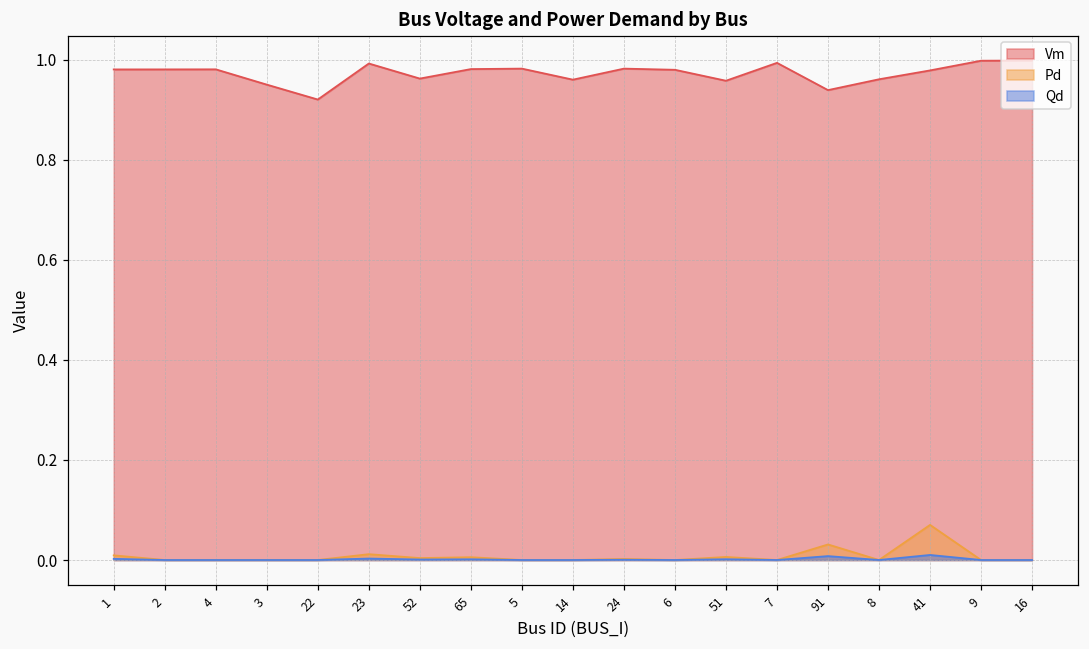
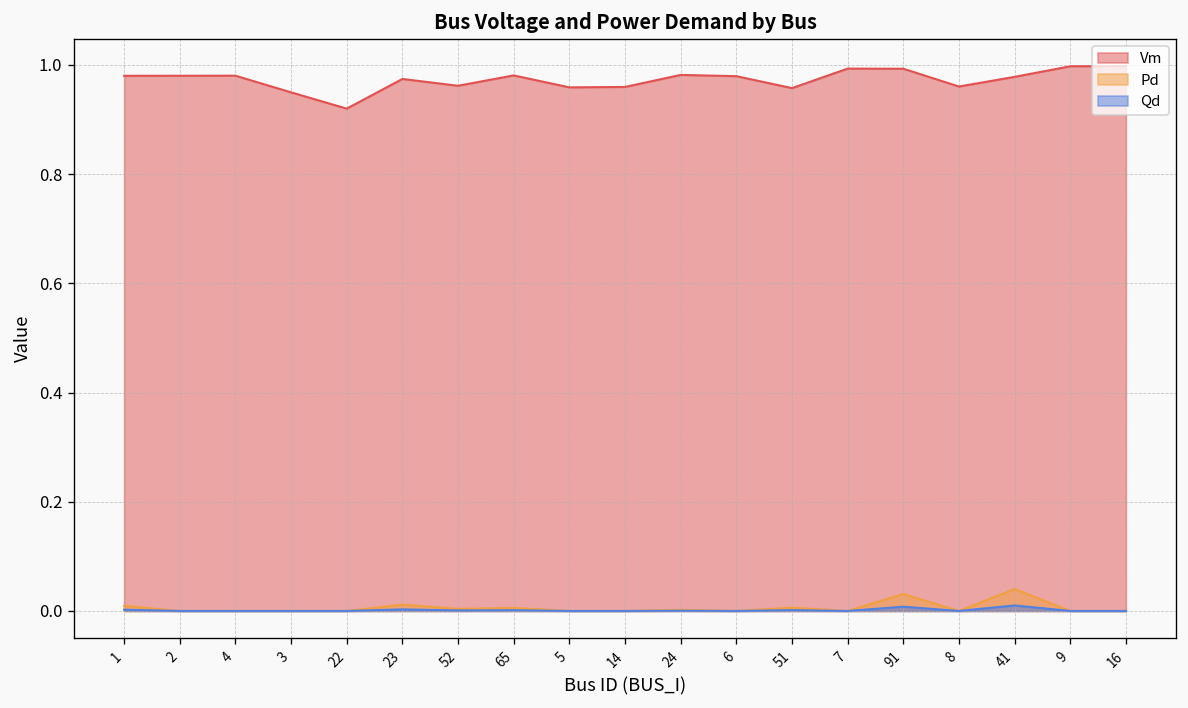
Vm, 23: 0.99 -> 0.97
Vm, 5: 0.98 -> 0.96
Vm, 91: 0.94 -> 0.99
Pd, 41: 0.07 -> 0.04
